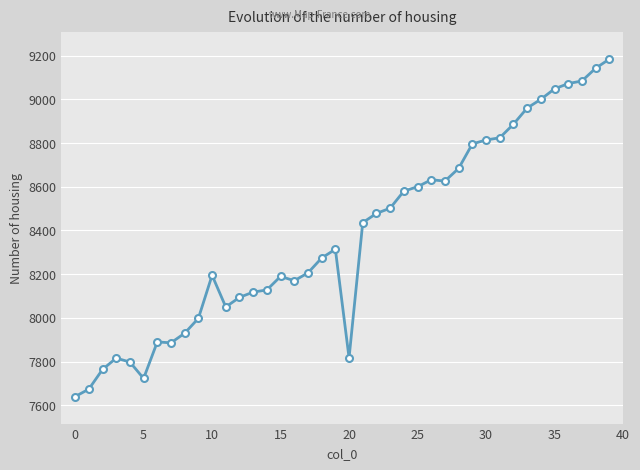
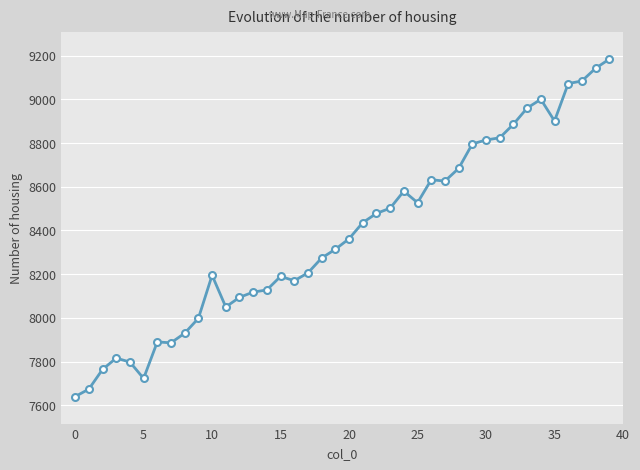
20: 7820 -> 8360
25: 8600 -> 8530
35: 9050 -> 8900
